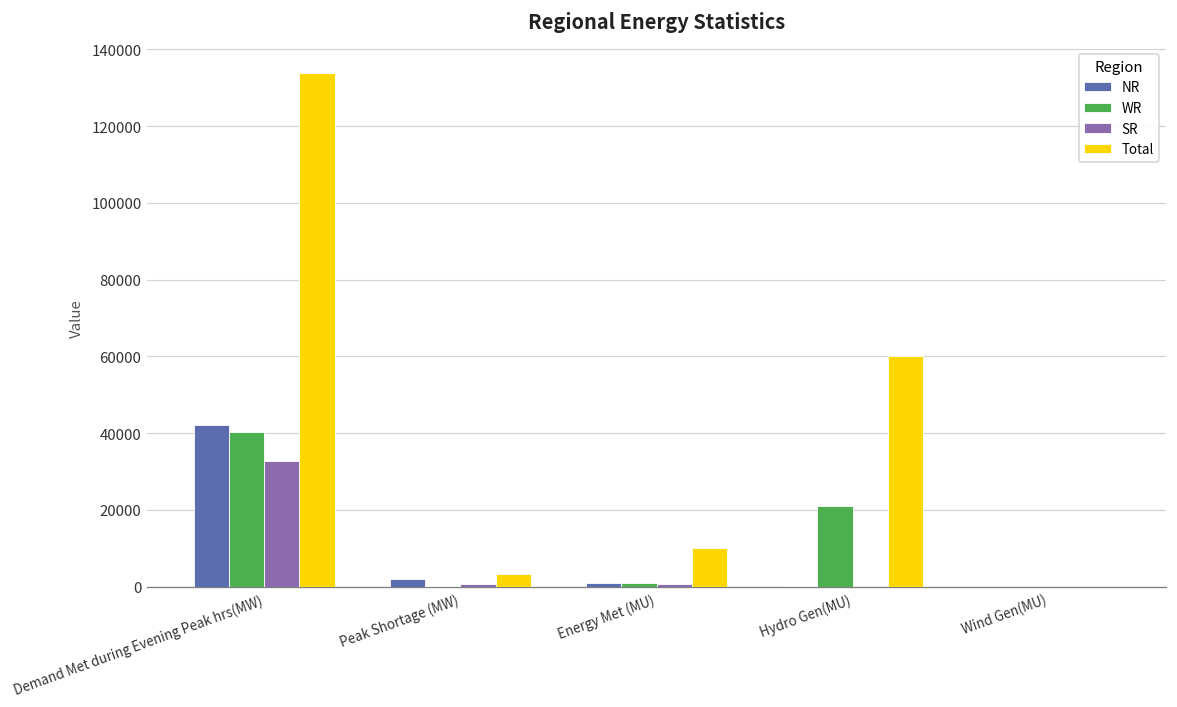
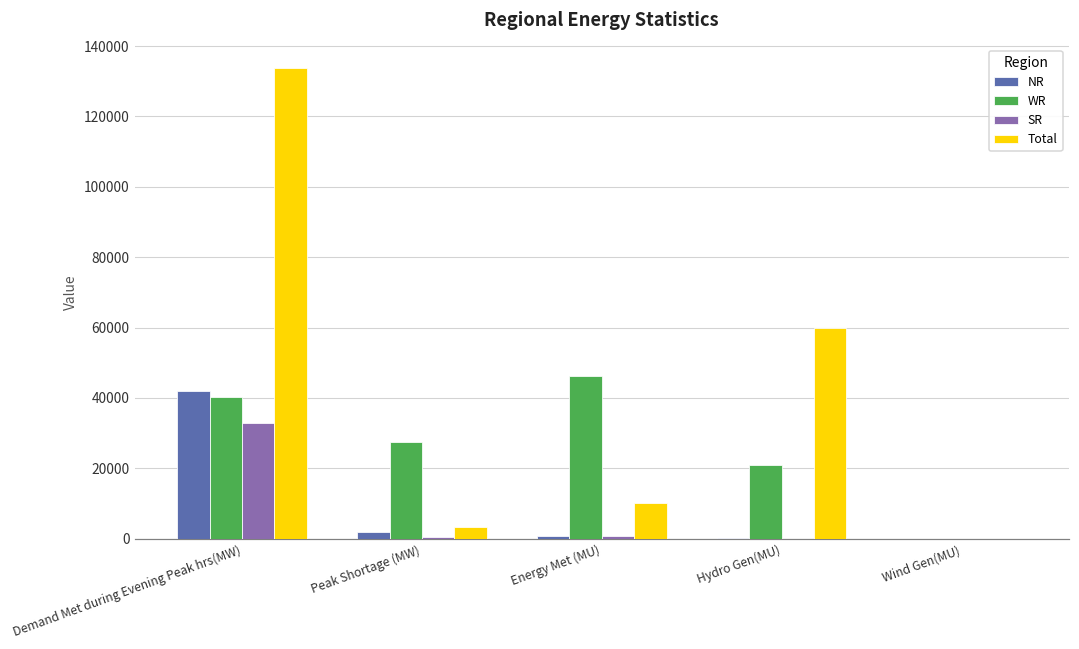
WR, Peak Shortage (MW): 0 -> 27000
WR, Energy Met (MU): 1000 -> 46000
